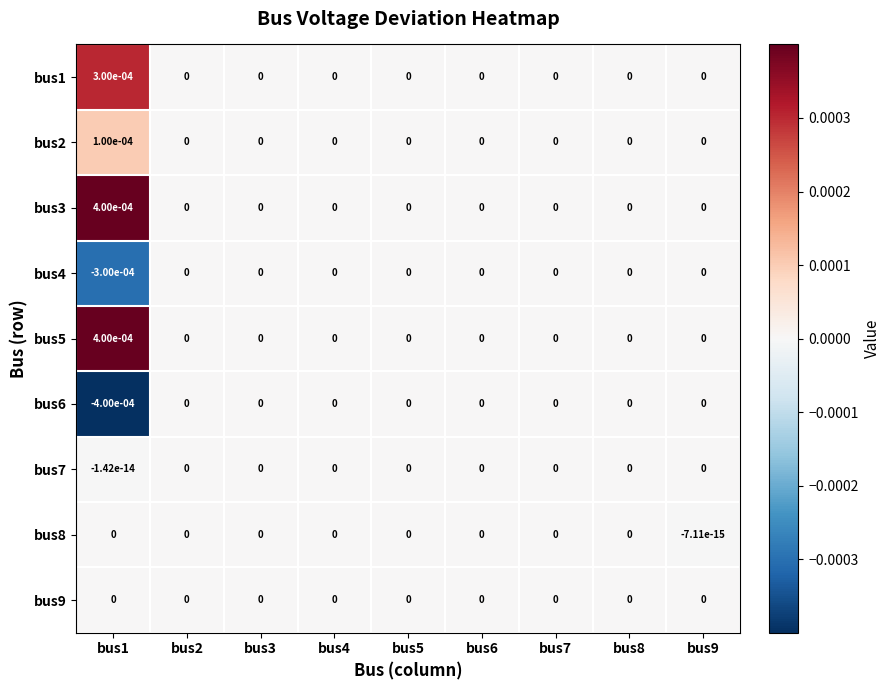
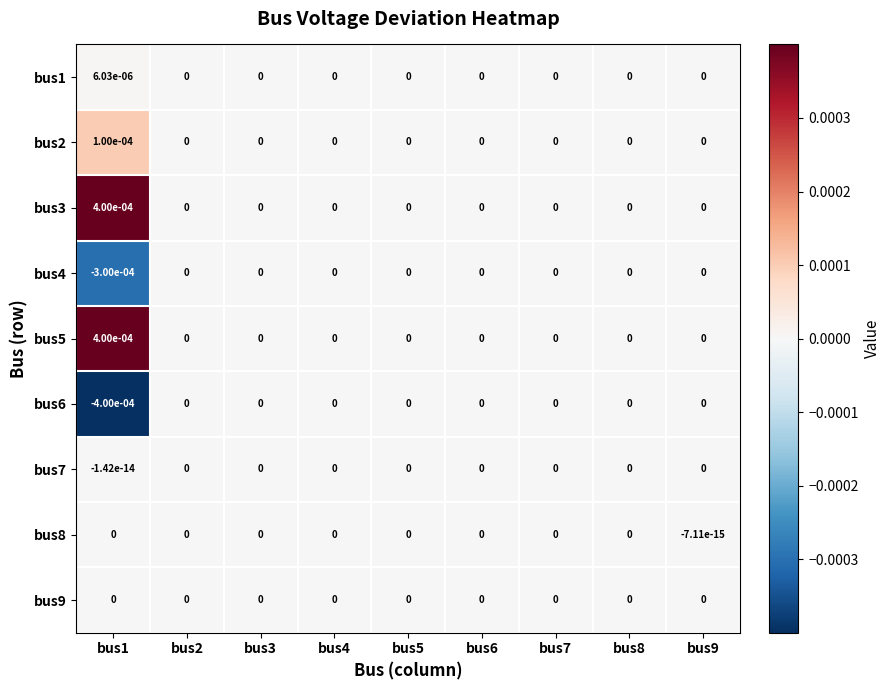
bus1, bus1: 3.00e-04 -> 6.03e-06
